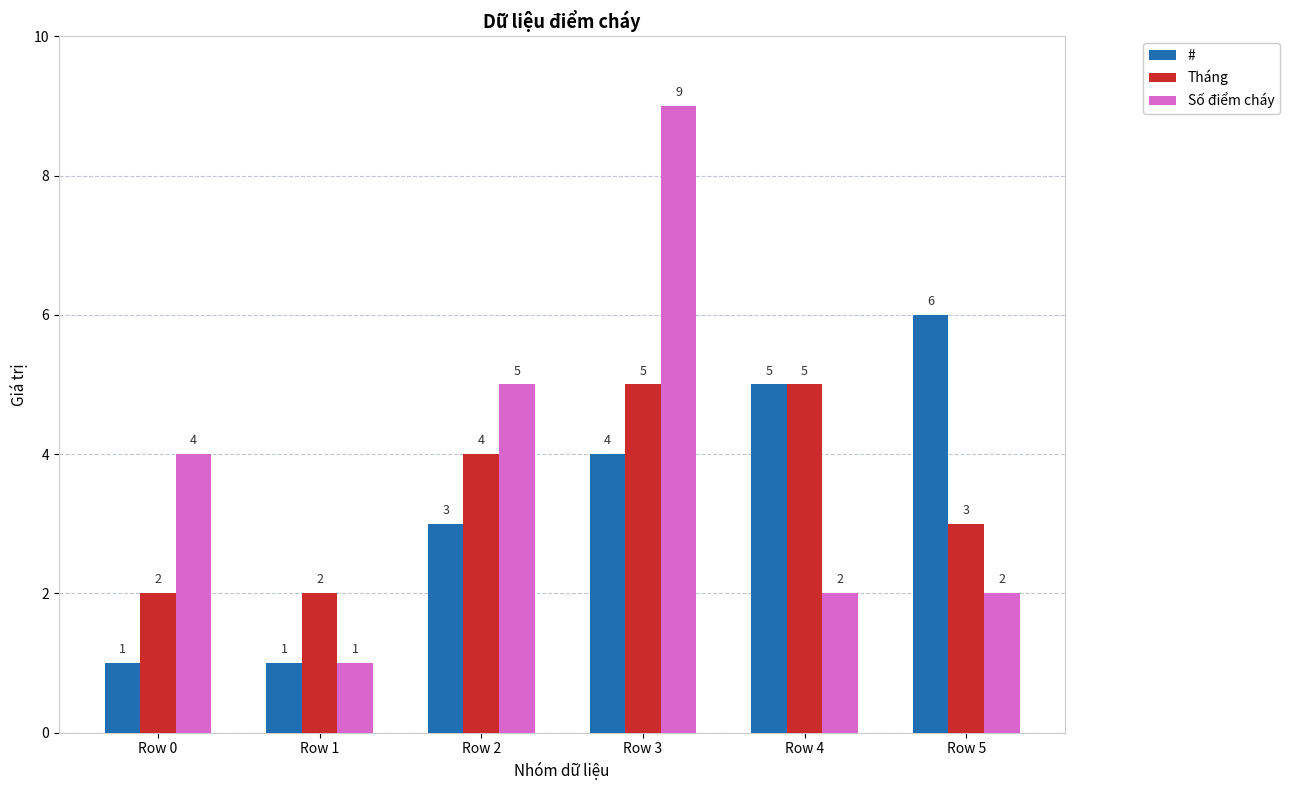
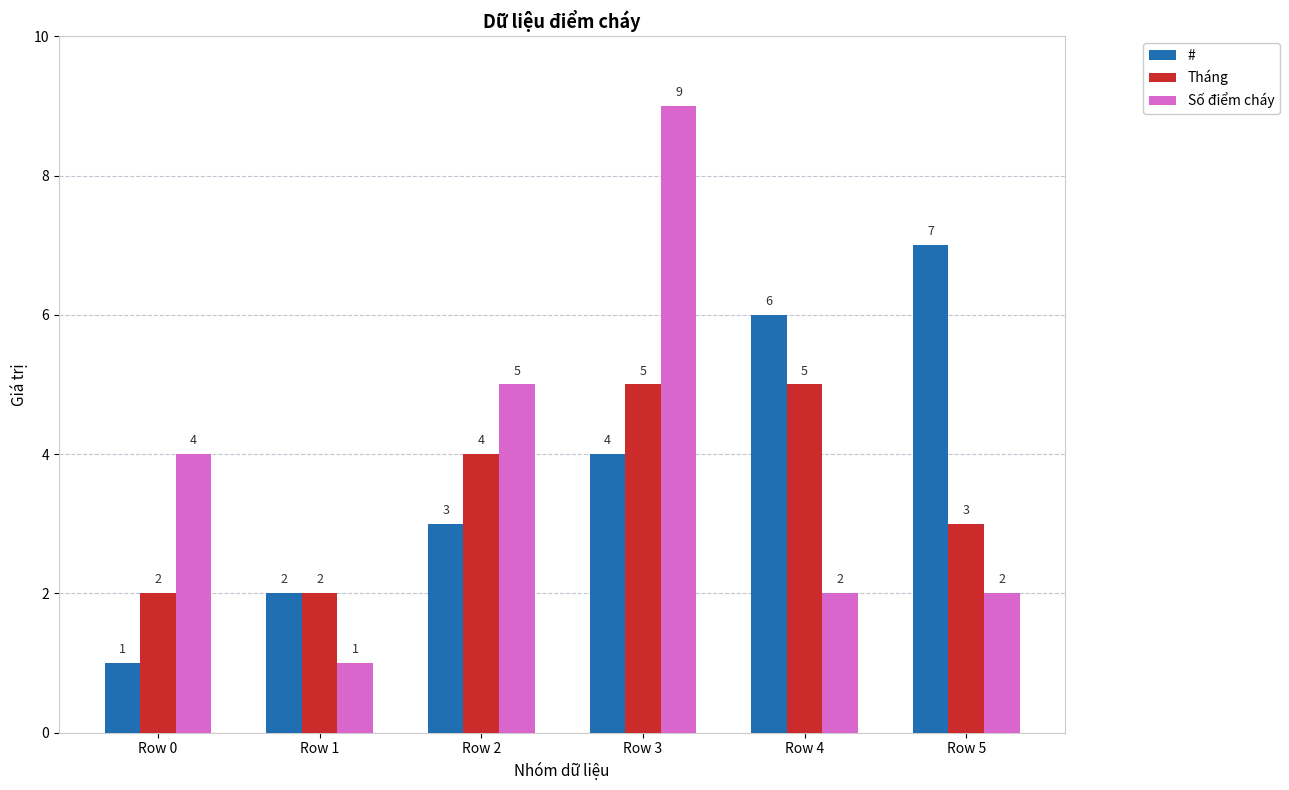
#, Row 1: 1 -> 2
#, Row 4: 5 -> 6
#, Row 5: 6 -> 7
